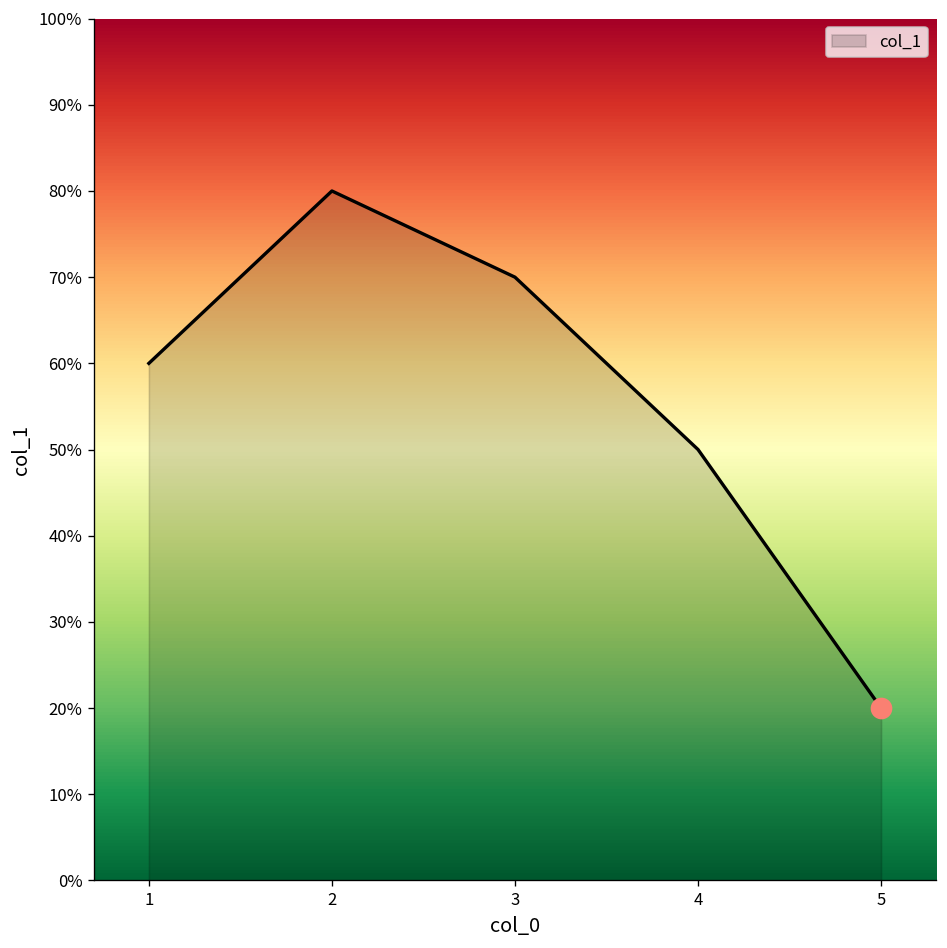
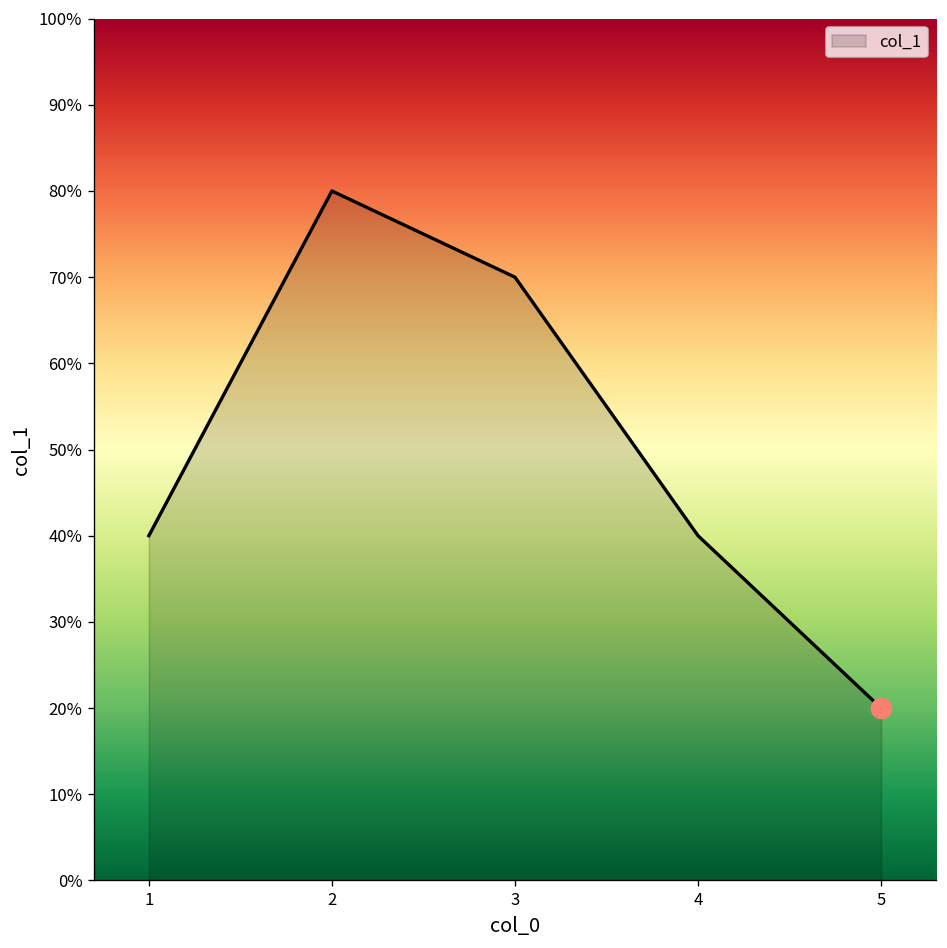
col_1, 1: 60% -> 40%
col_1, 4: 50% -> 40%
